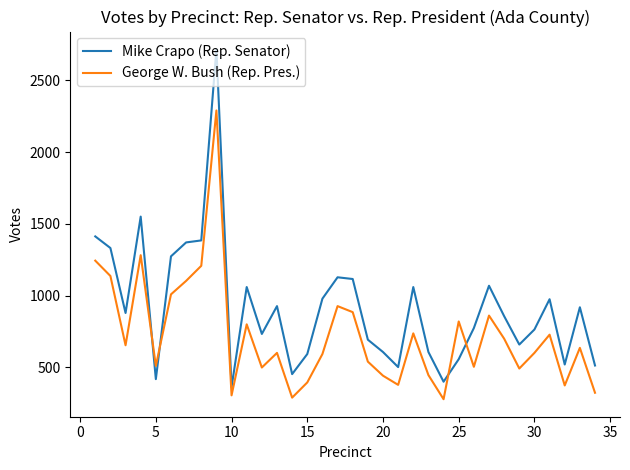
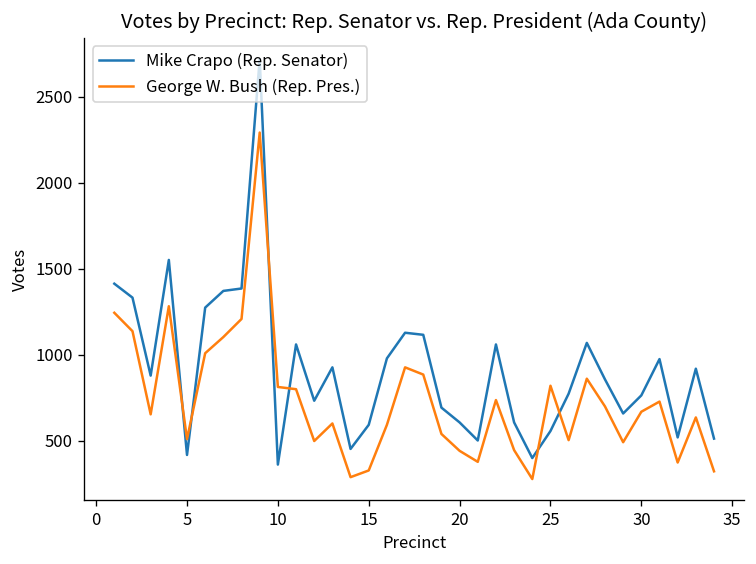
George W. Bush (Rep. Pres.), 10: 310 -> 810
George W. Bush (Rep. Pres.), 15: 400 -> 330
George W. Bush (Rep. Pres.), 30: 600 -> 670
